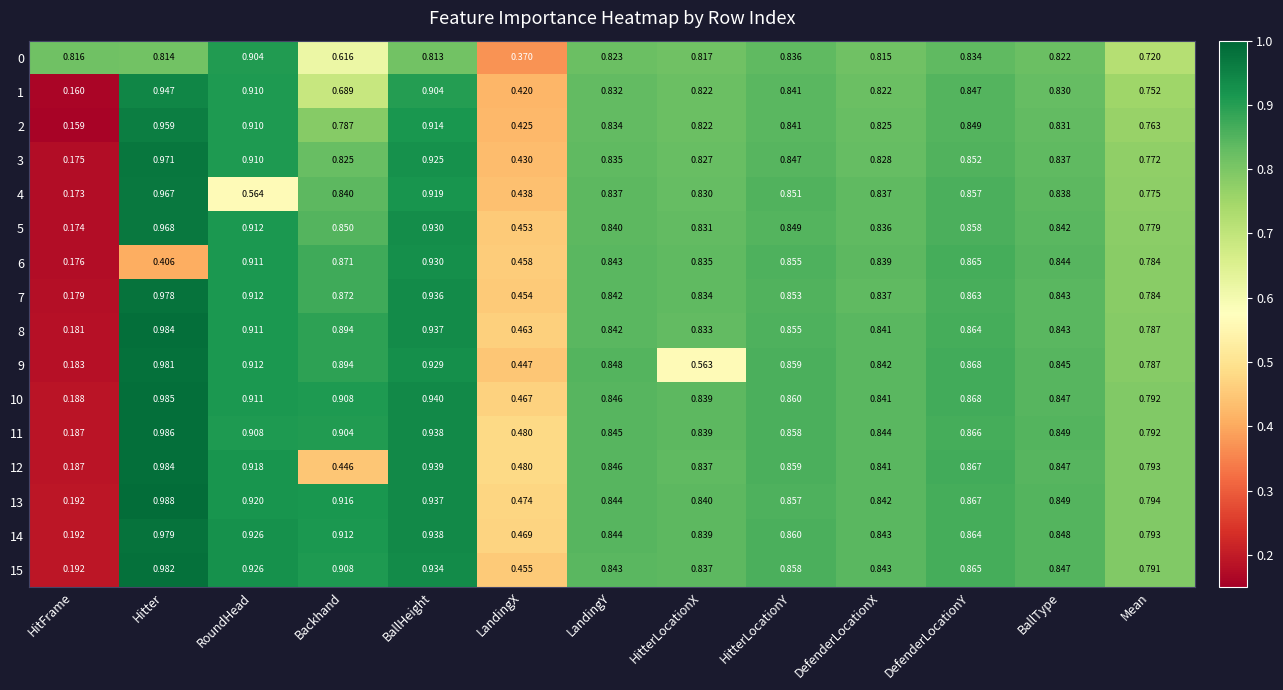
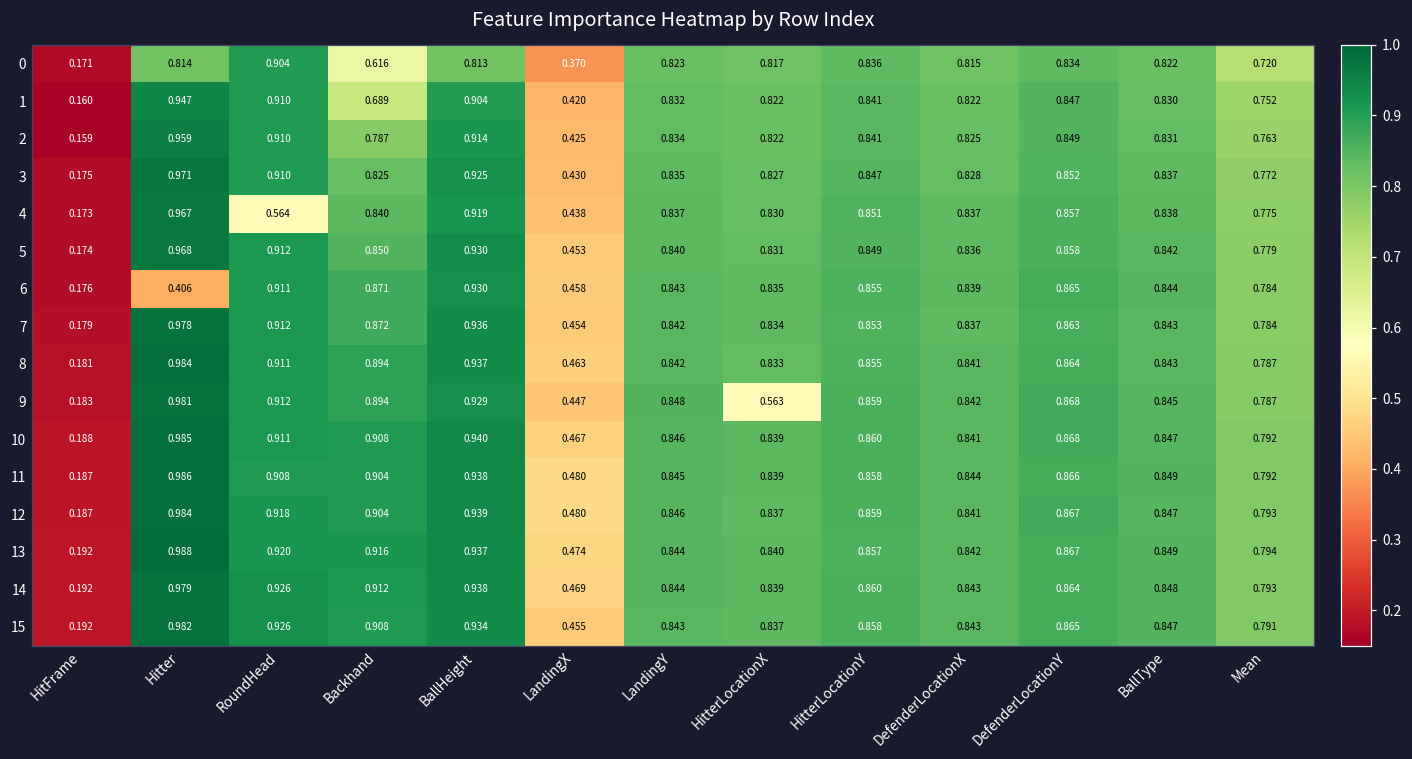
0, HitFrame: 0.816 -> 0.171
12, Backhand: 0.446 -> 0.904
